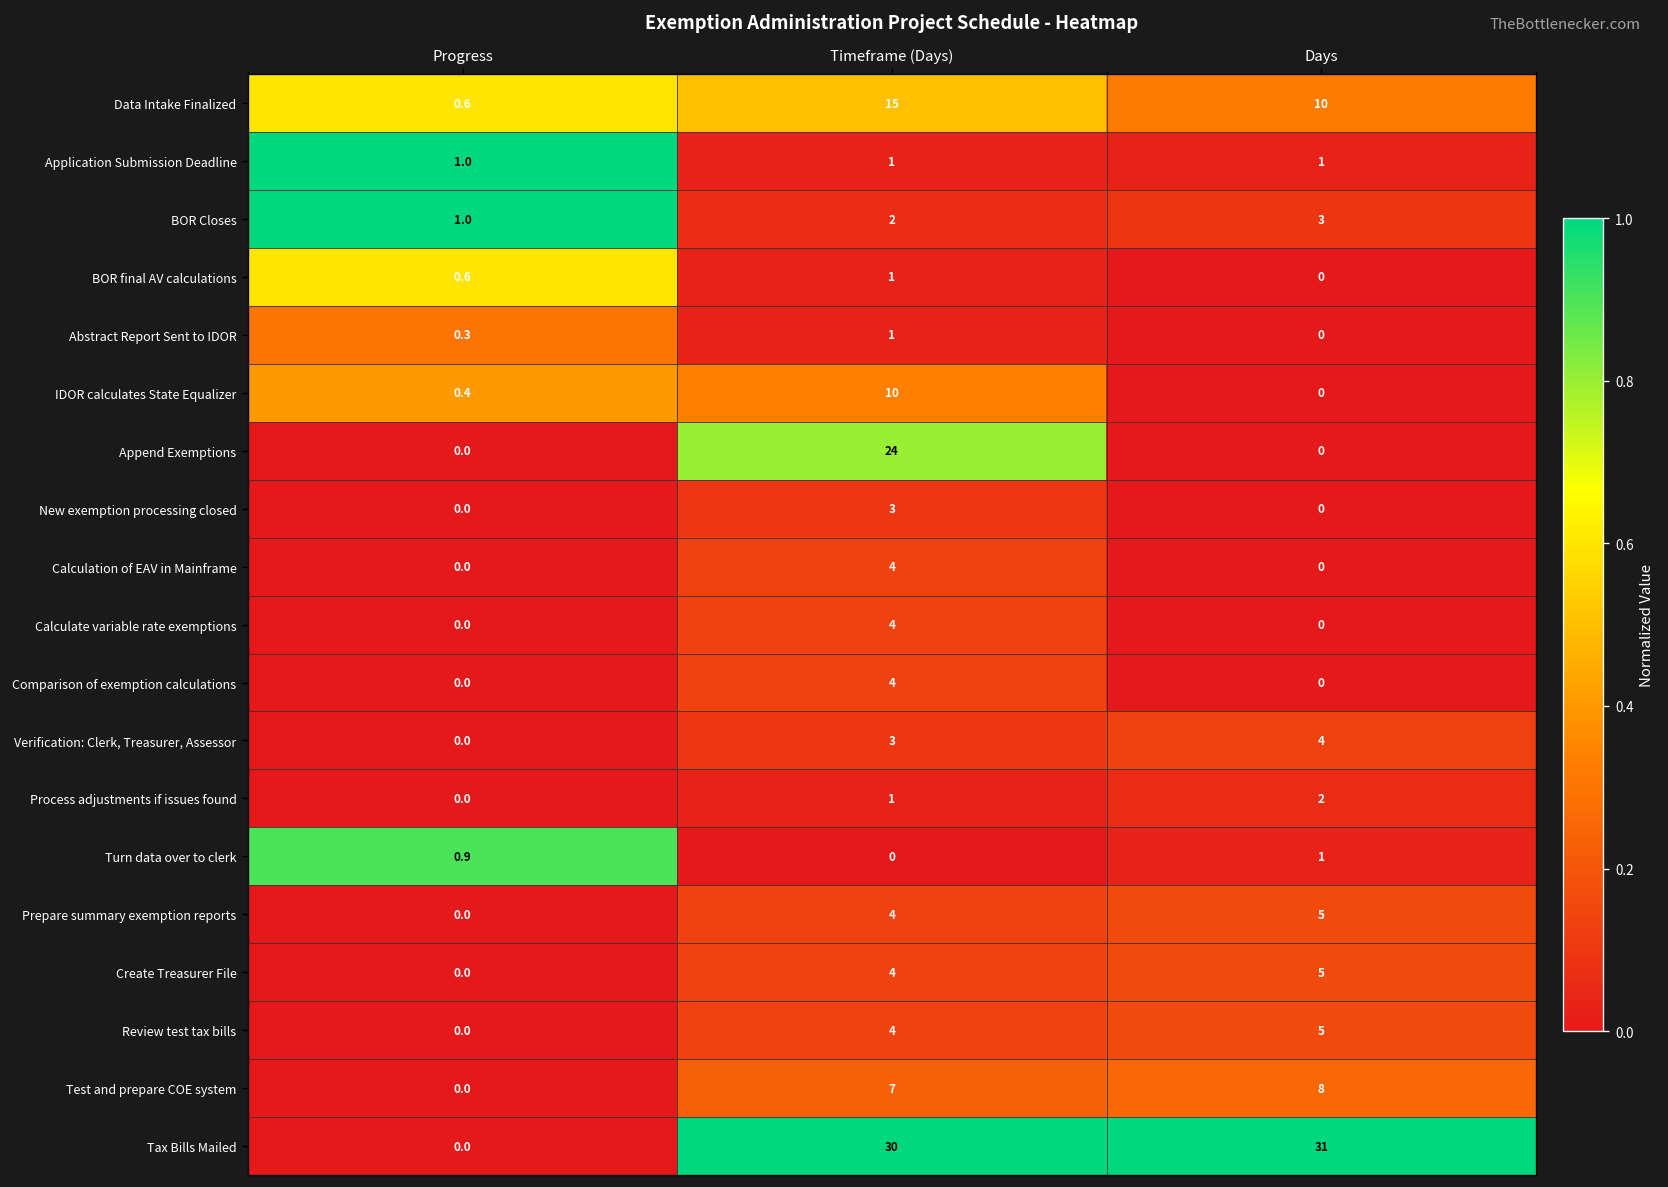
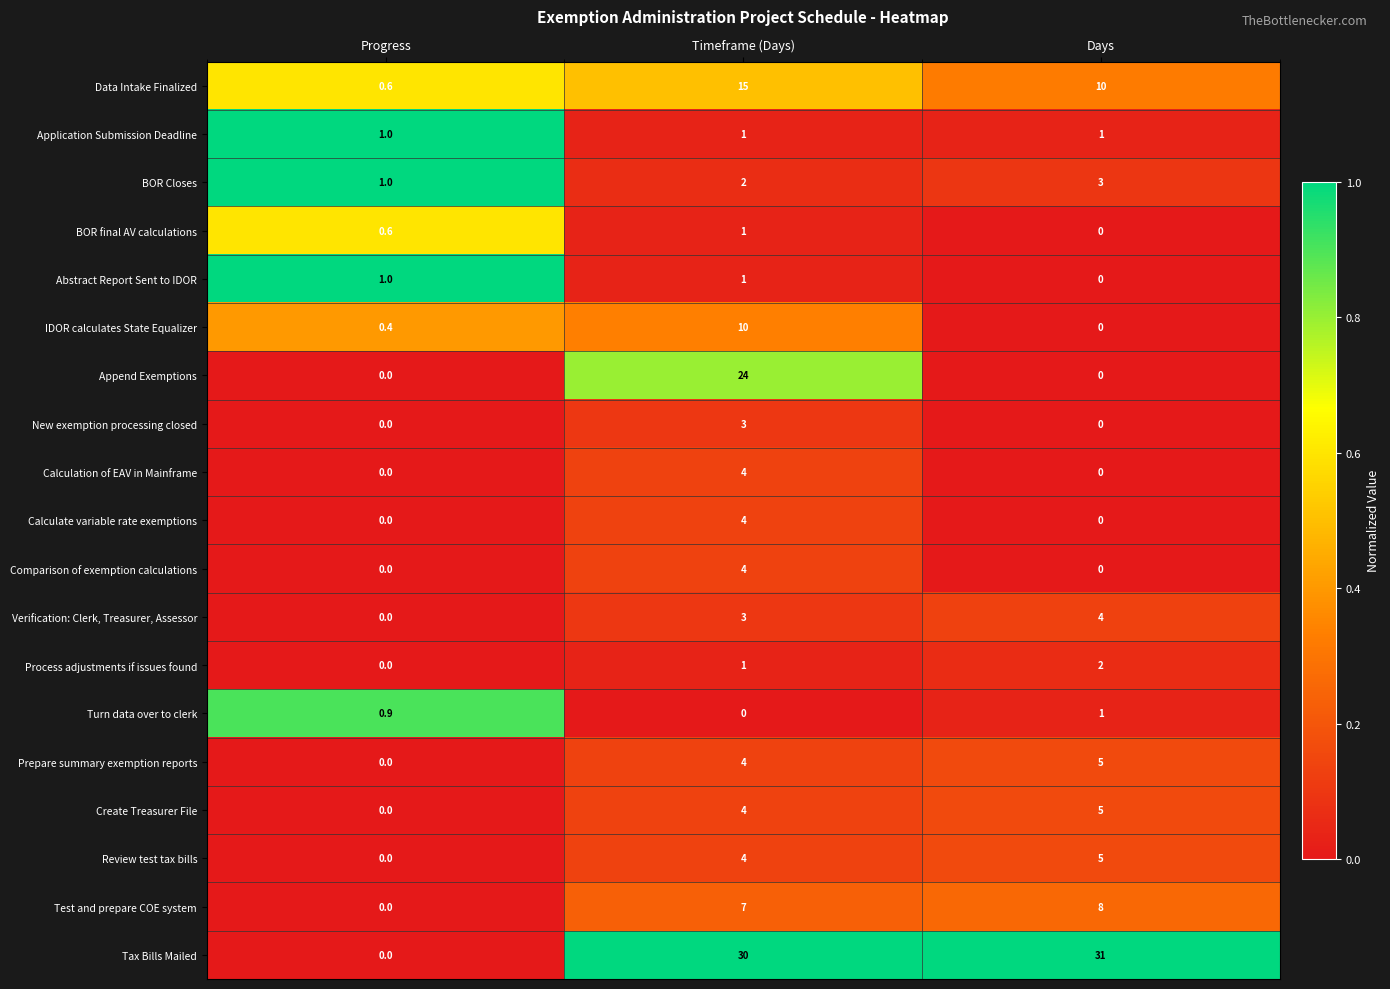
Abstract Report Sent to IDOR, Progress: 0.3 -> 1.0
